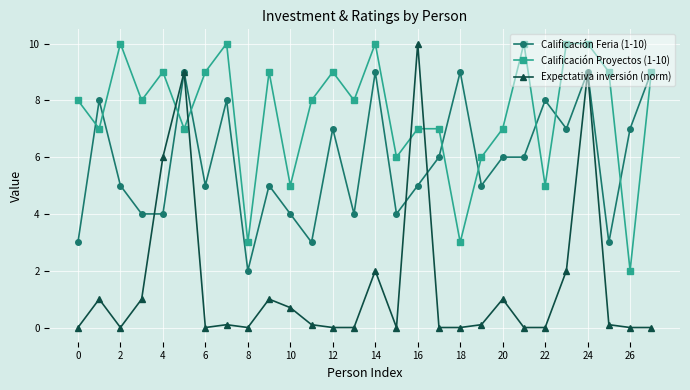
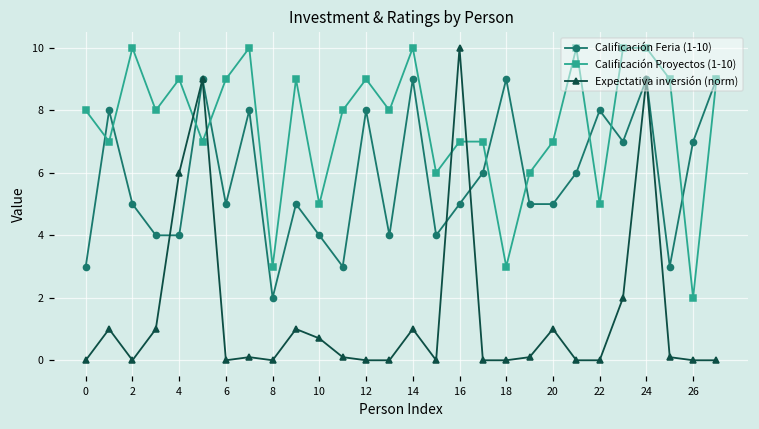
Calificación Feria (1-10), 12: 7 -> 8
Expectativa inversión (norm), 14: 2.0 -> 1.0
Calificación Feria (1-10), 20: 6 -> 5
